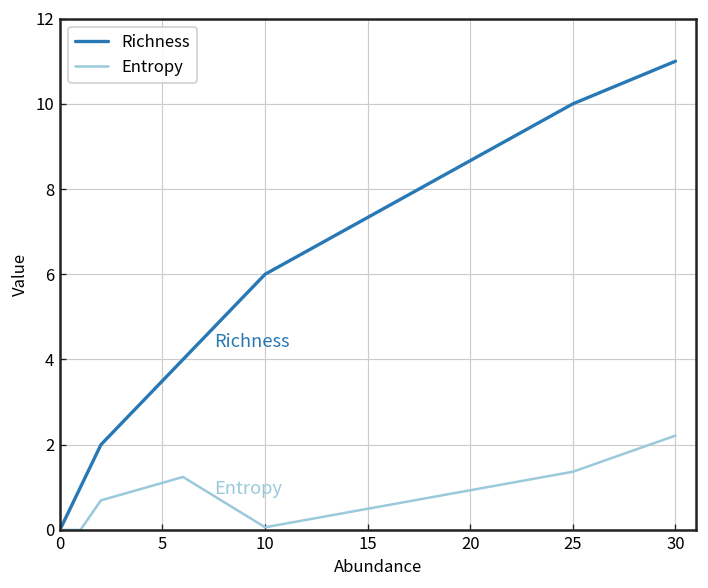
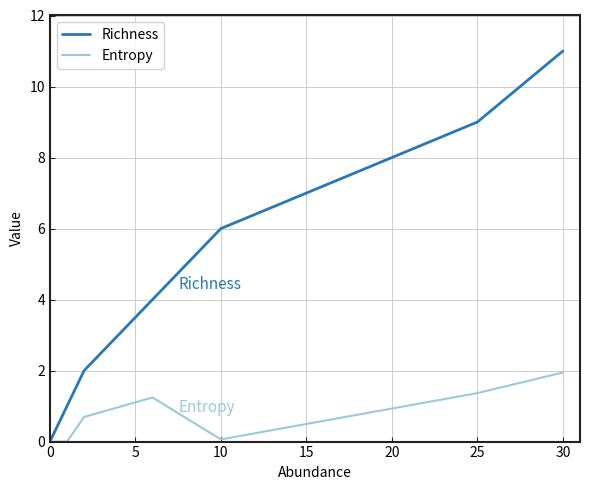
Richness, 25: 10 -> 9
Entropy, 30: 2.2 -> 1.9
